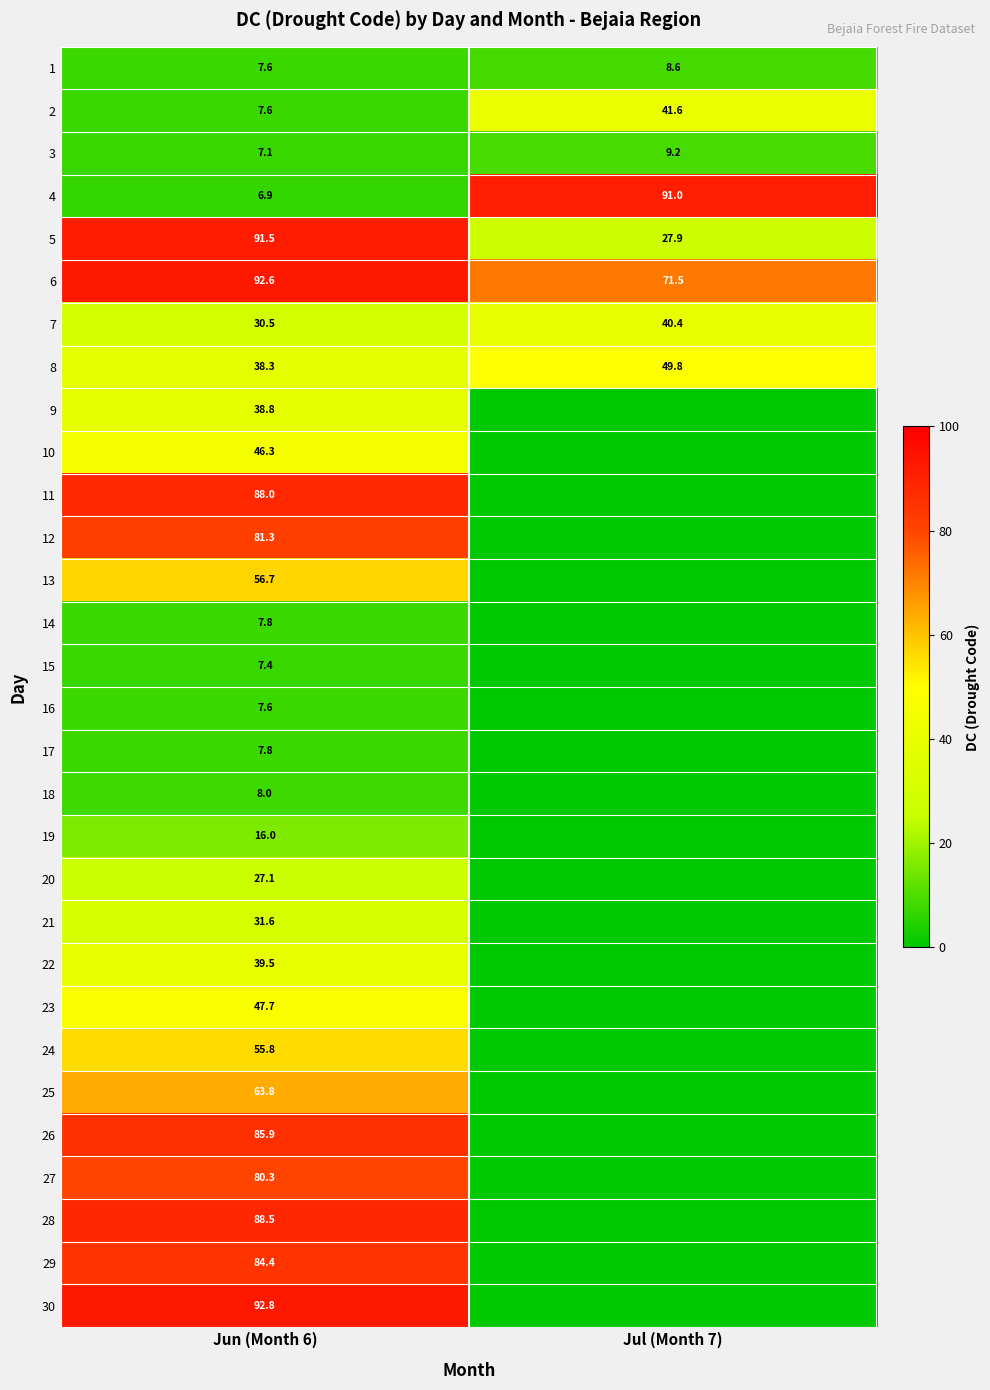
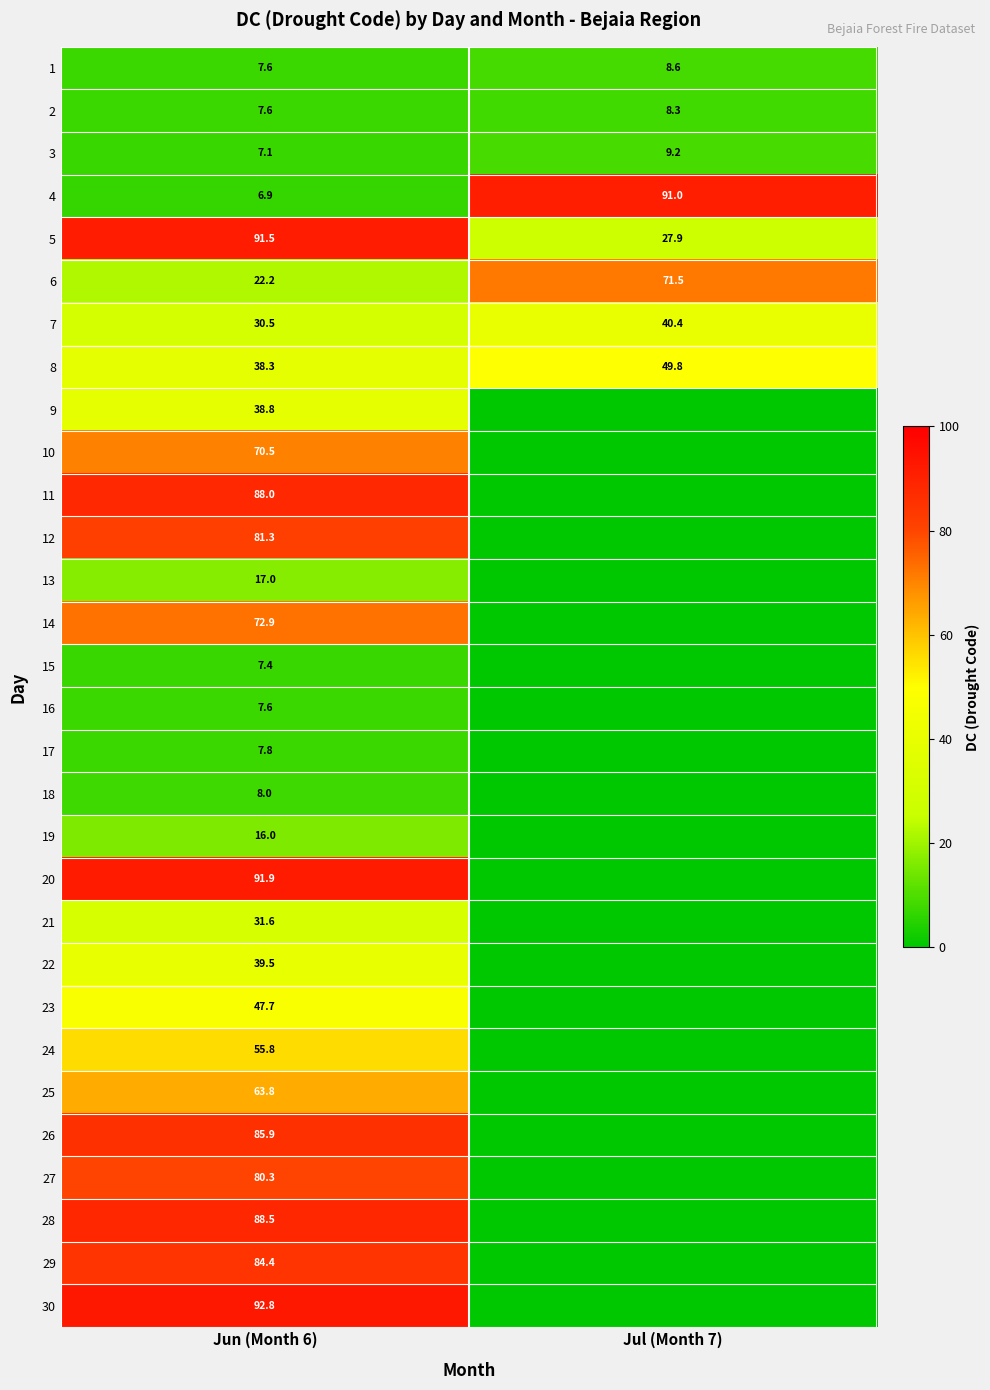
2, Jul (Month 7): 41.6 -> 8.3
6, Jun (Month 6): 92.6 -> 22.2
10, Jun (Month 6): 46.3 -> 70.5
13, Jun (Month 6): 56.7 -> 17.0
14, Jun (Month 6): 7.8 -> 72.9
20, Jun (Month 6): 27.1 -> 91.9
